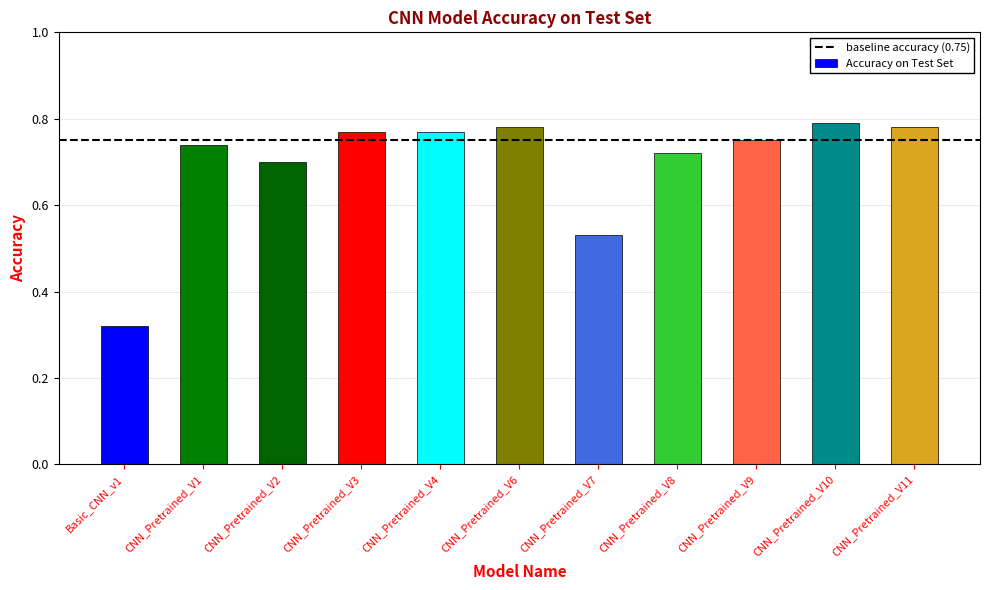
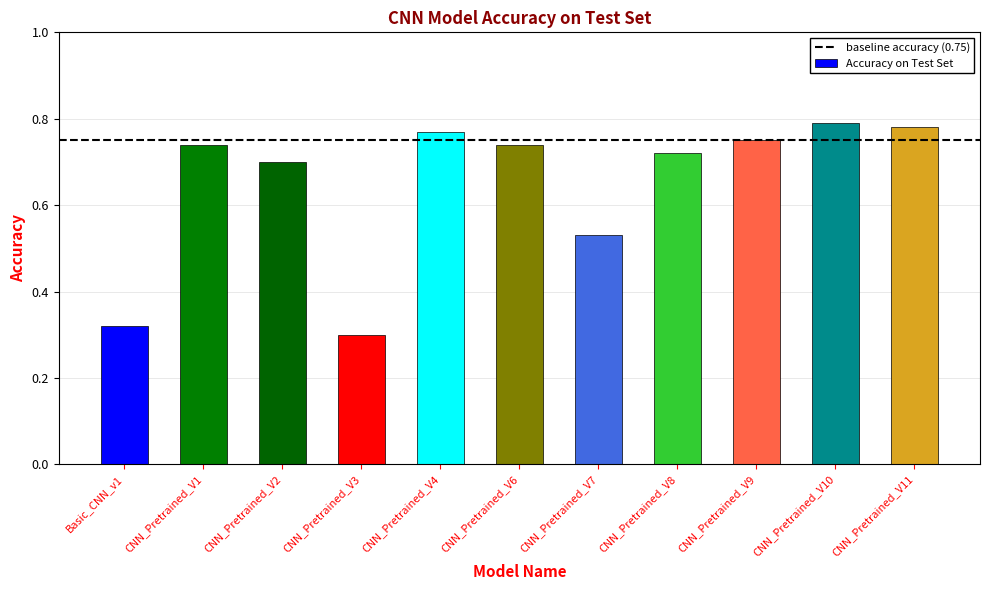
CNN_Pretrained_V3: 0.77 -> 0.30
CNN_Pretrained_V6: 0.78 -> 0.74
